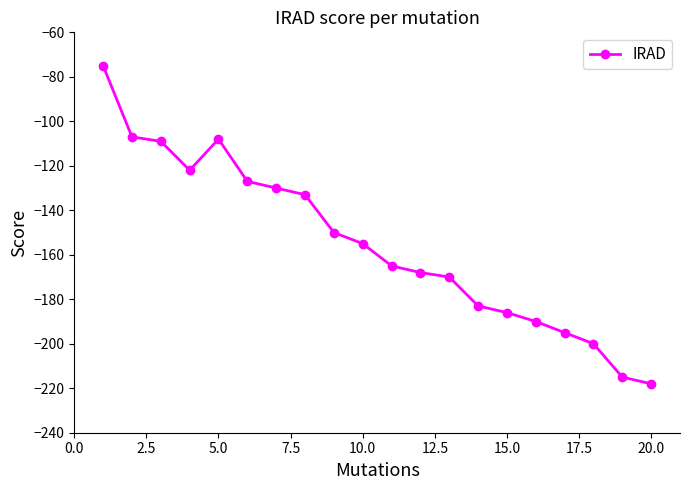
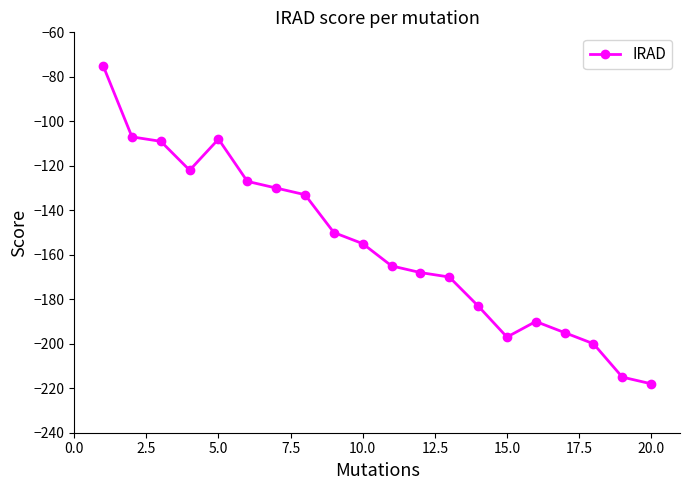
15.0: -186 -> -197
